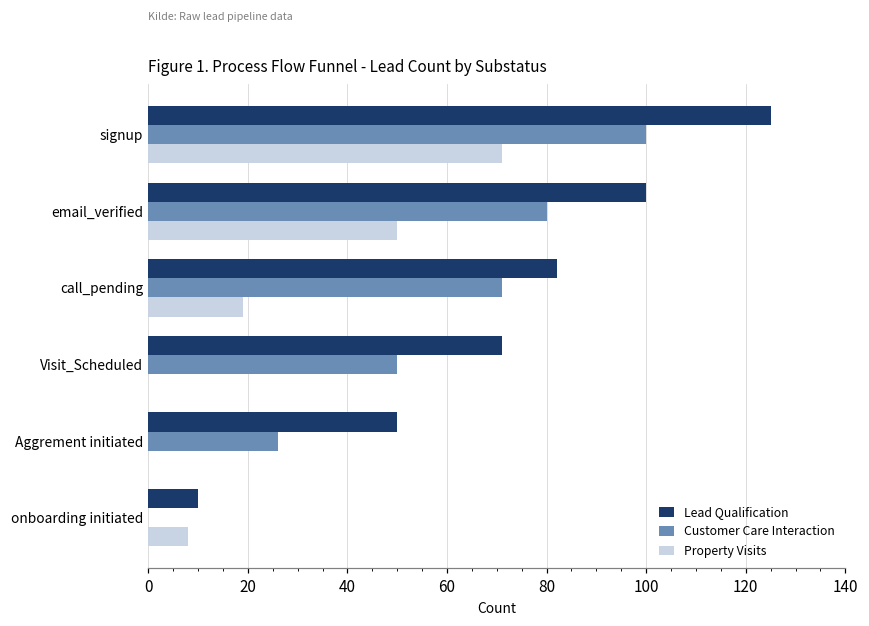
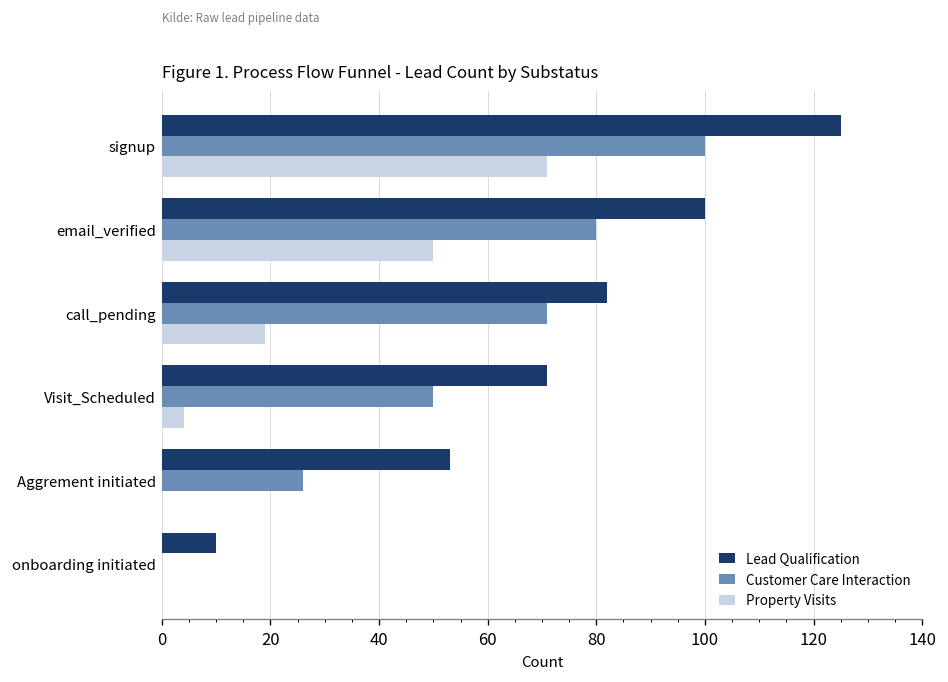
Property Visits, Visit_Scheduled: 0 -> 4
Lead Qualification, Aggrement initiated: 50 -> 53
Property Visits, onboarding initiated: 8 -> 0
